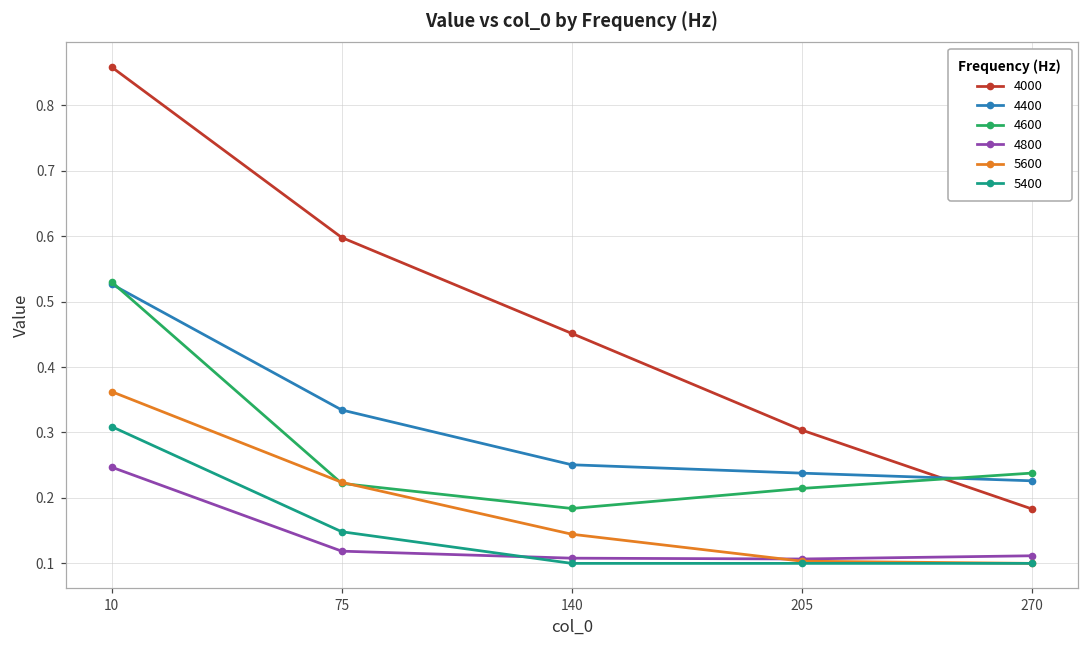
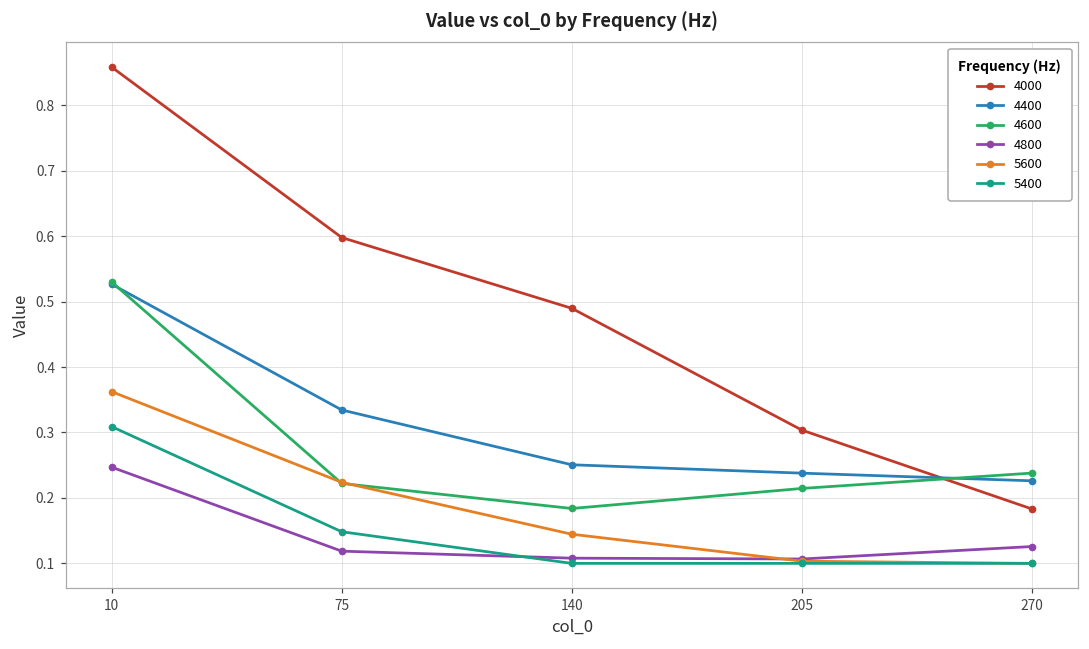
4000, 140: 0.45 -> 0.49
4800, 270: 0.11 -> 0.13
